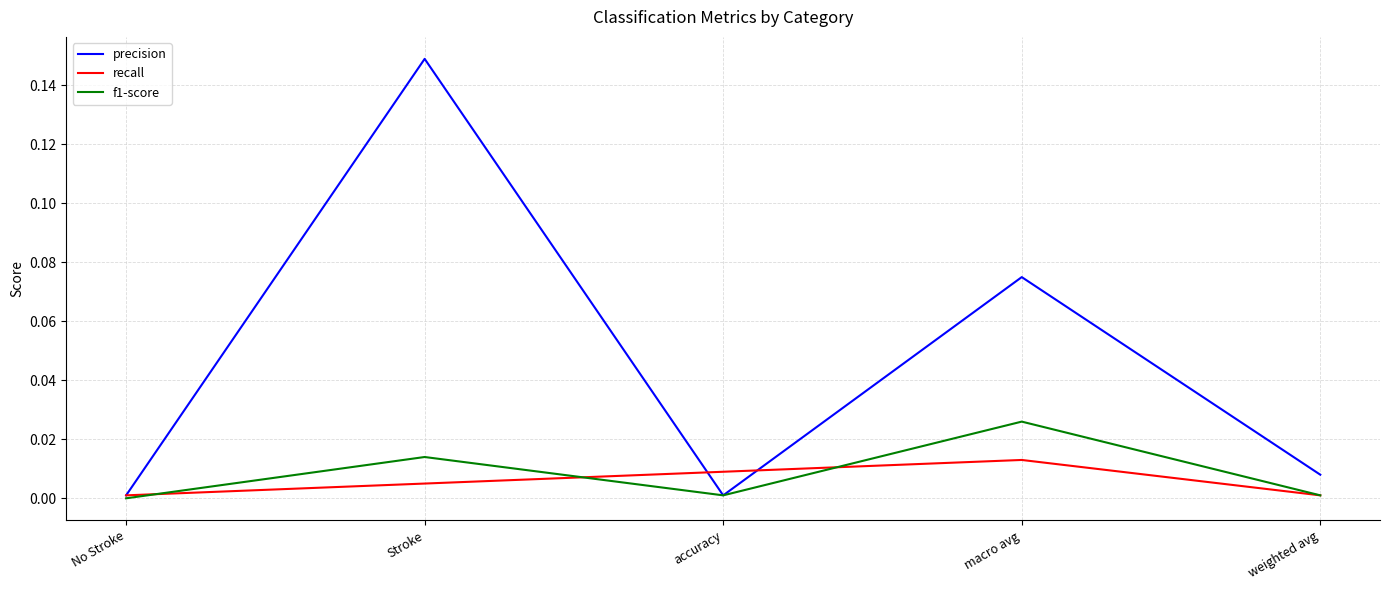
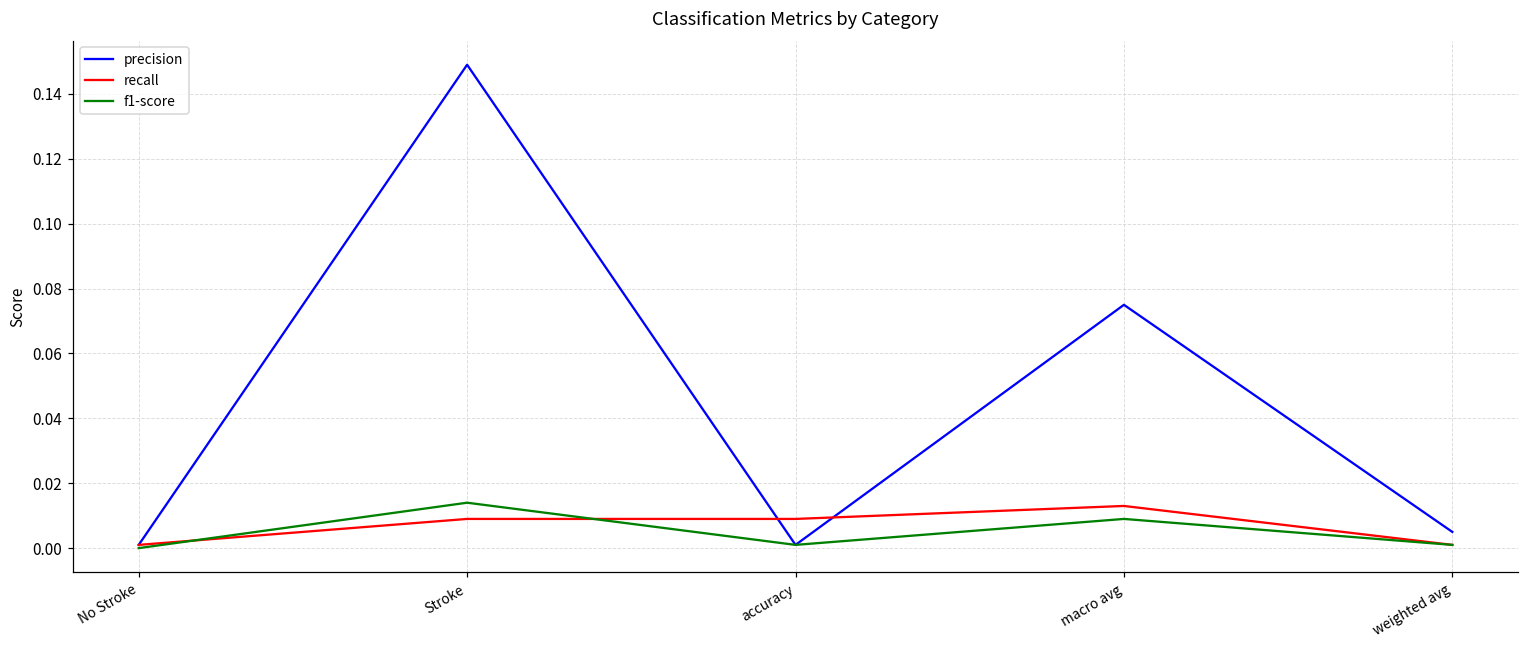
recall, Stroke: 0.005 -> 0.009
f1-score, macro avg: 0.026 -> 0.009
precision, weighted avg: 0.008 -> 0.005
